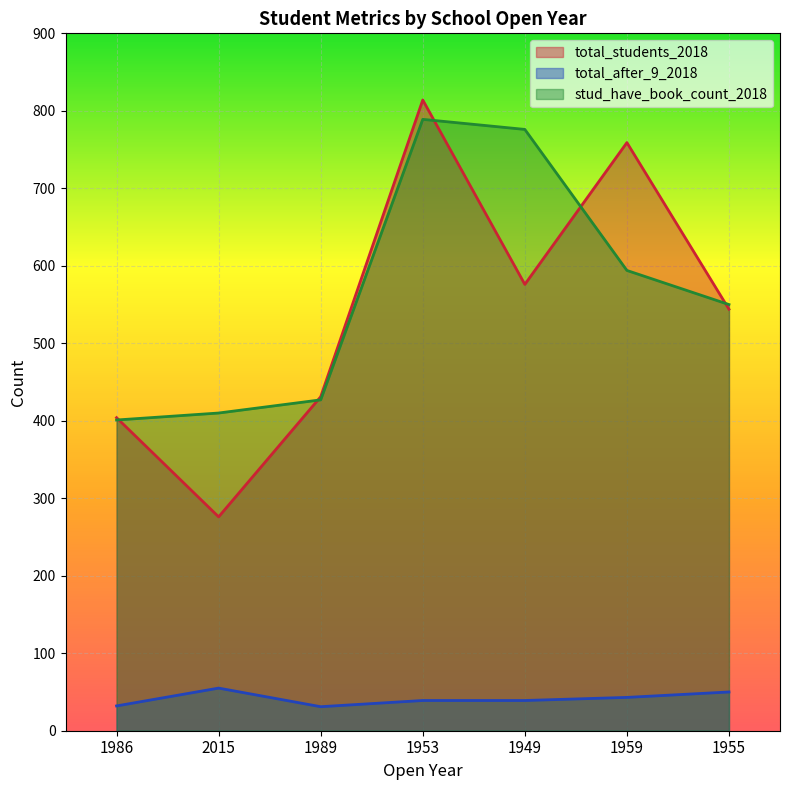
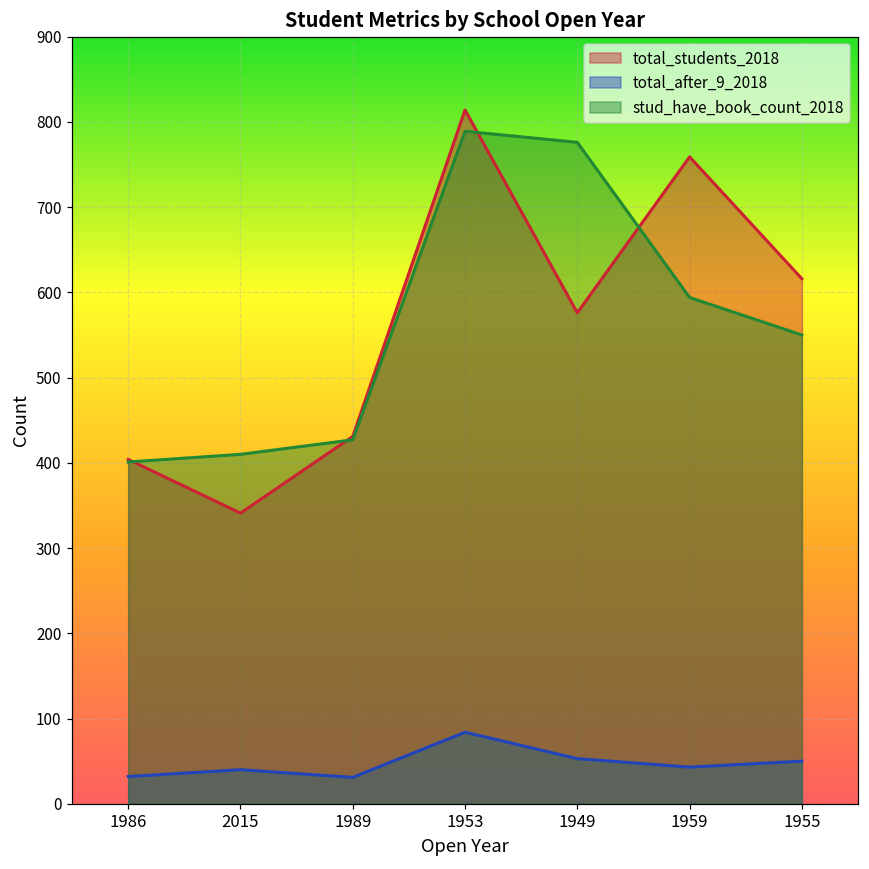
total_students_2018, 2015: 280 -> 340
total_after_9_2018, 2015: 60 -> 40
total_after_9_2018, 1953: 40 -> 80
total_after_9_2018, 1949: 40 -> 50
total_students_2018, 1955: 540 -> 620
